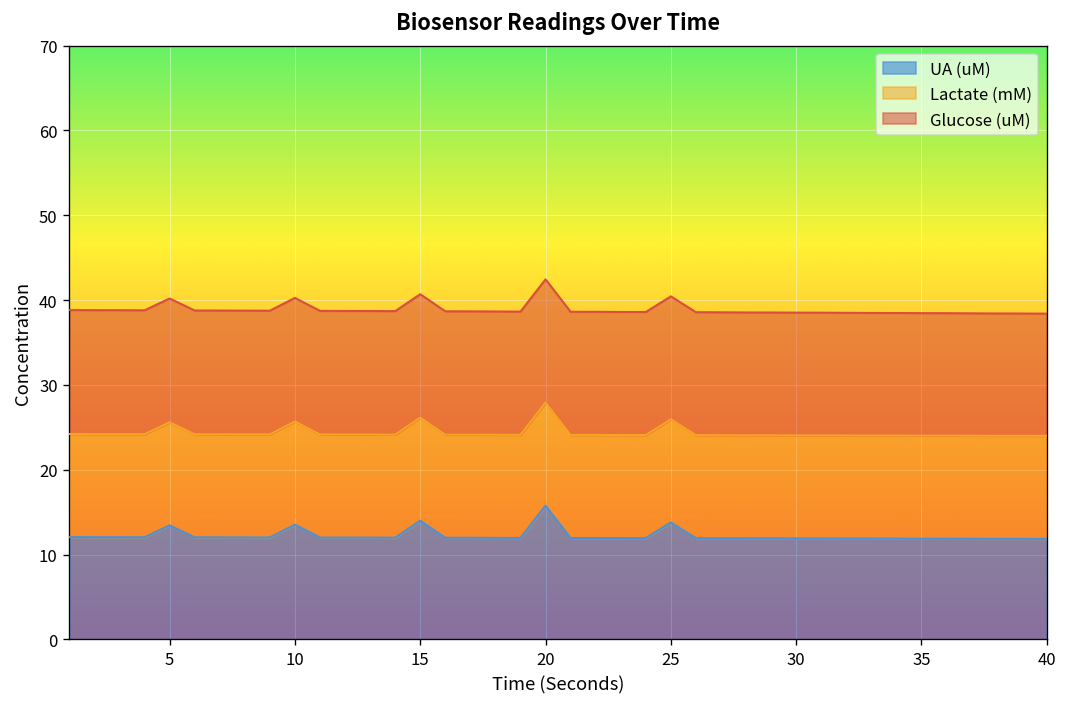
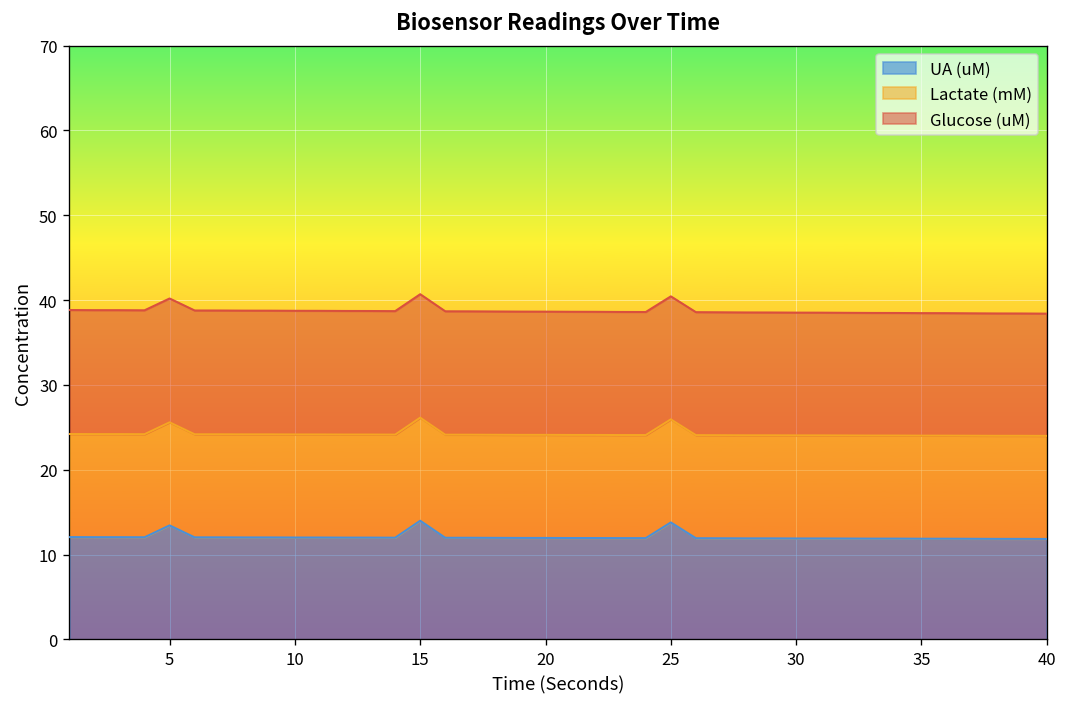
UA (uM), 10: 14 -> 12
UA (uM), 20: 16 -> 12
